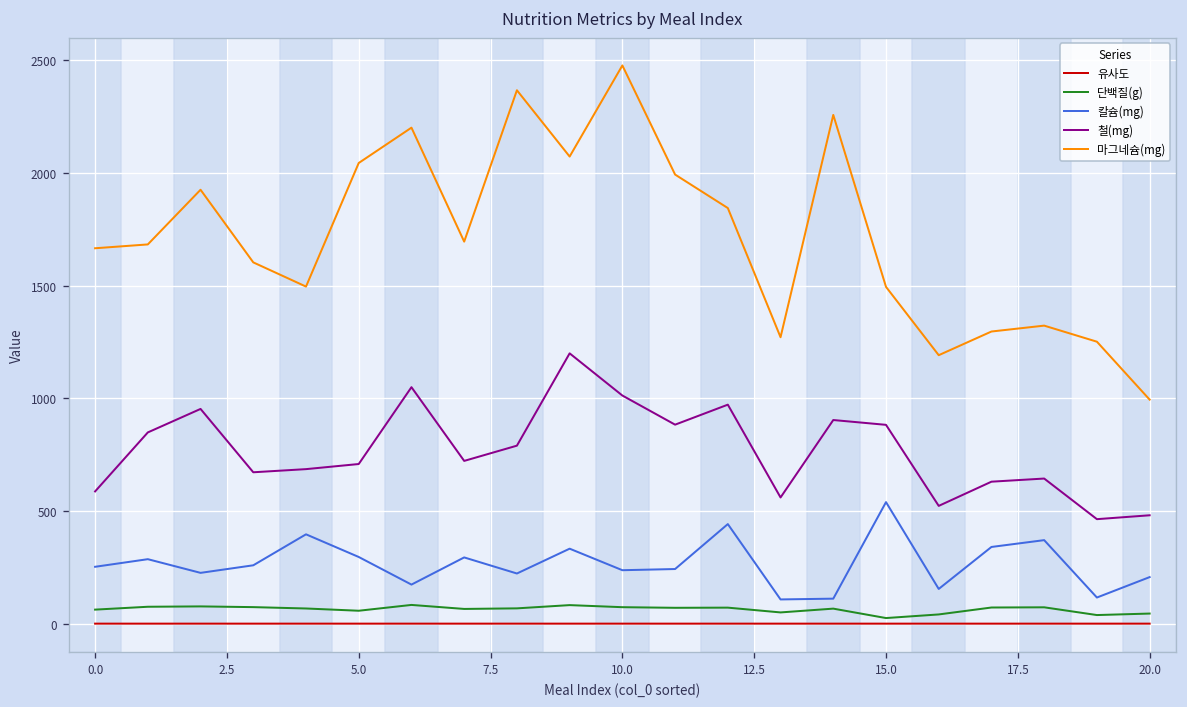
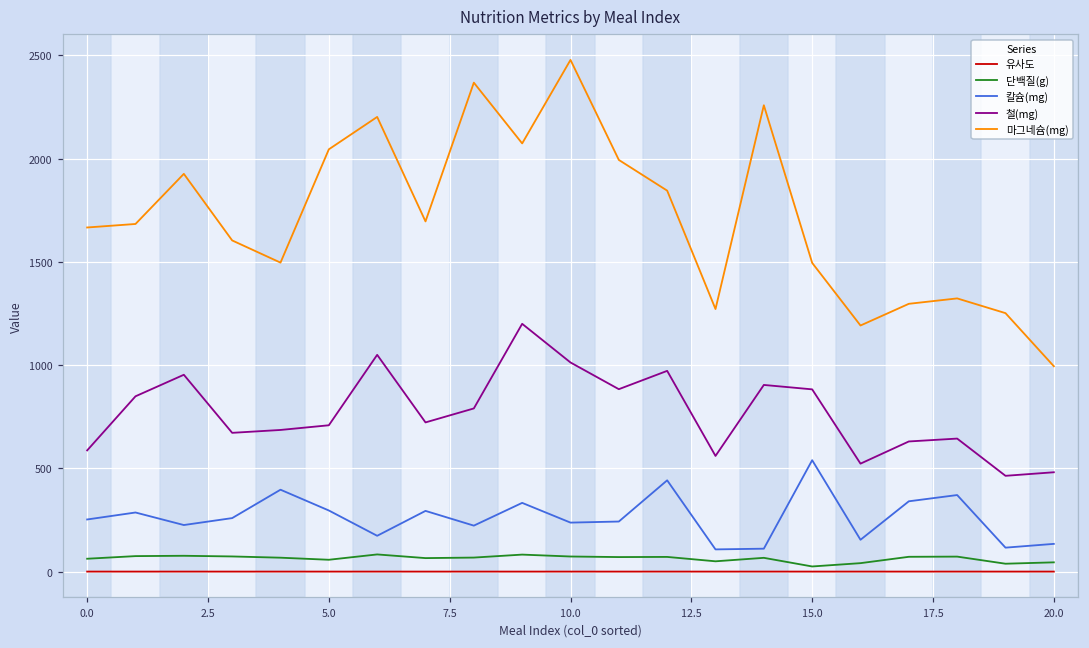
칼슘(mg), 20.0: 210 -> 140
